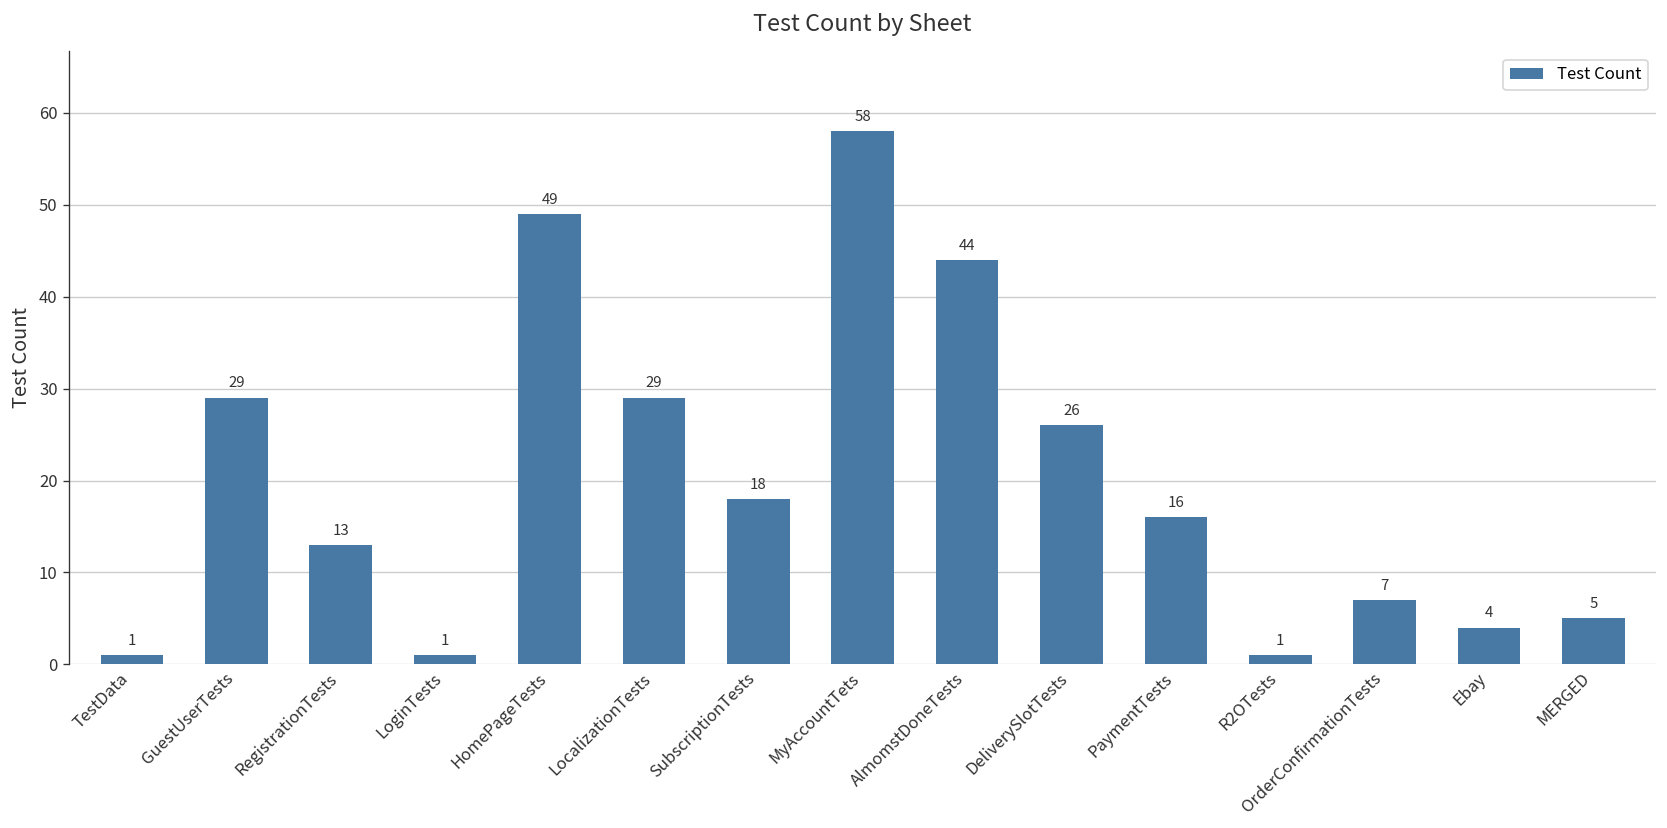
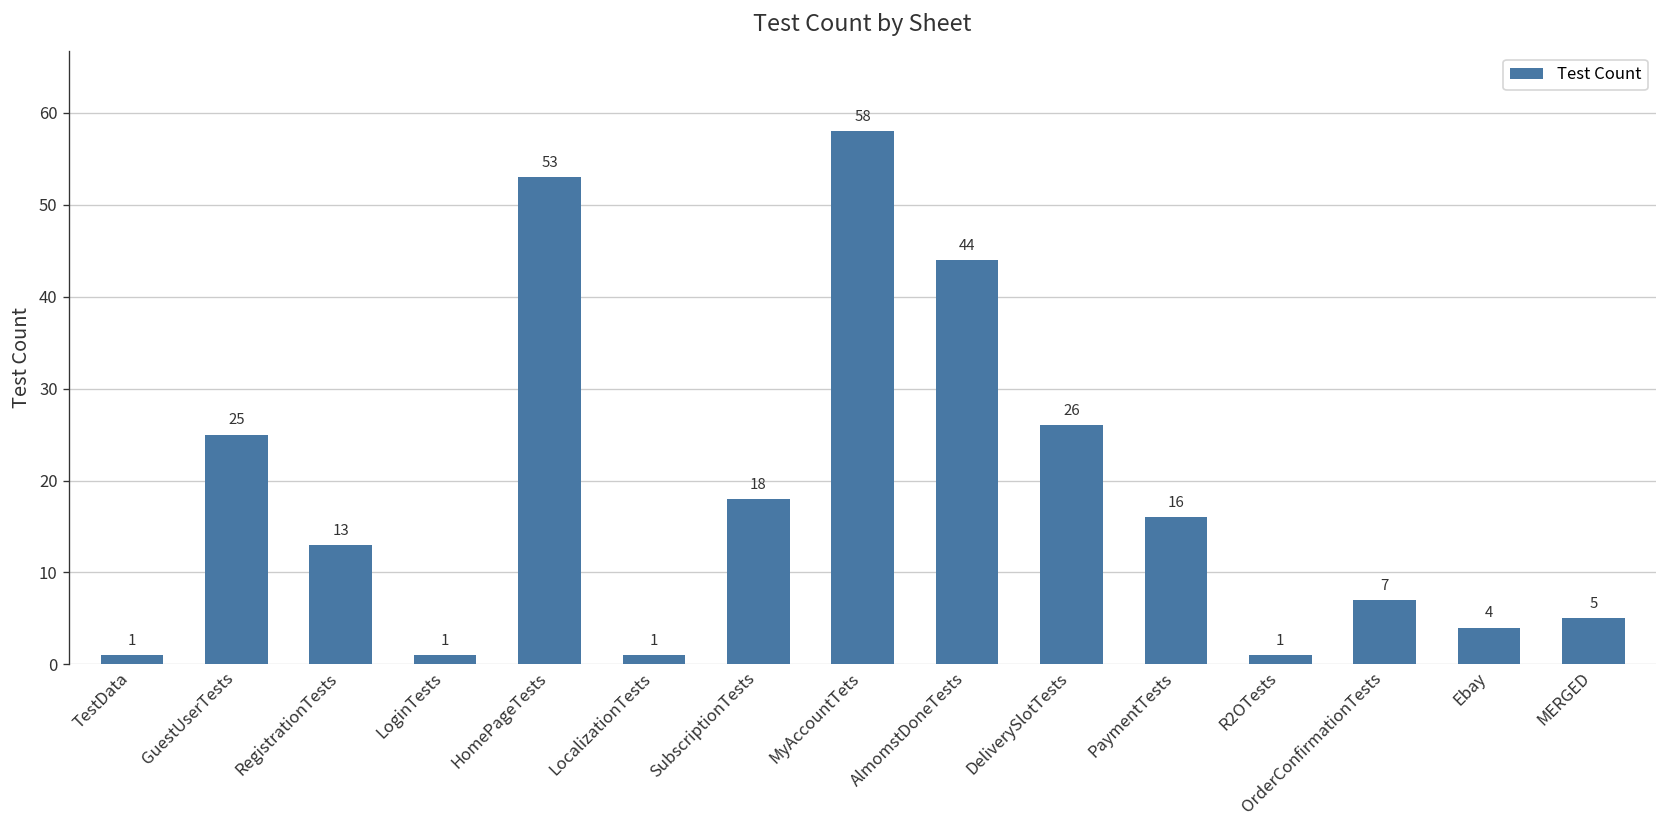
GuestUserTests: 29 -> 25
HomePageTests: 49 -> 53
LocalizationTests: 29 -> 1
